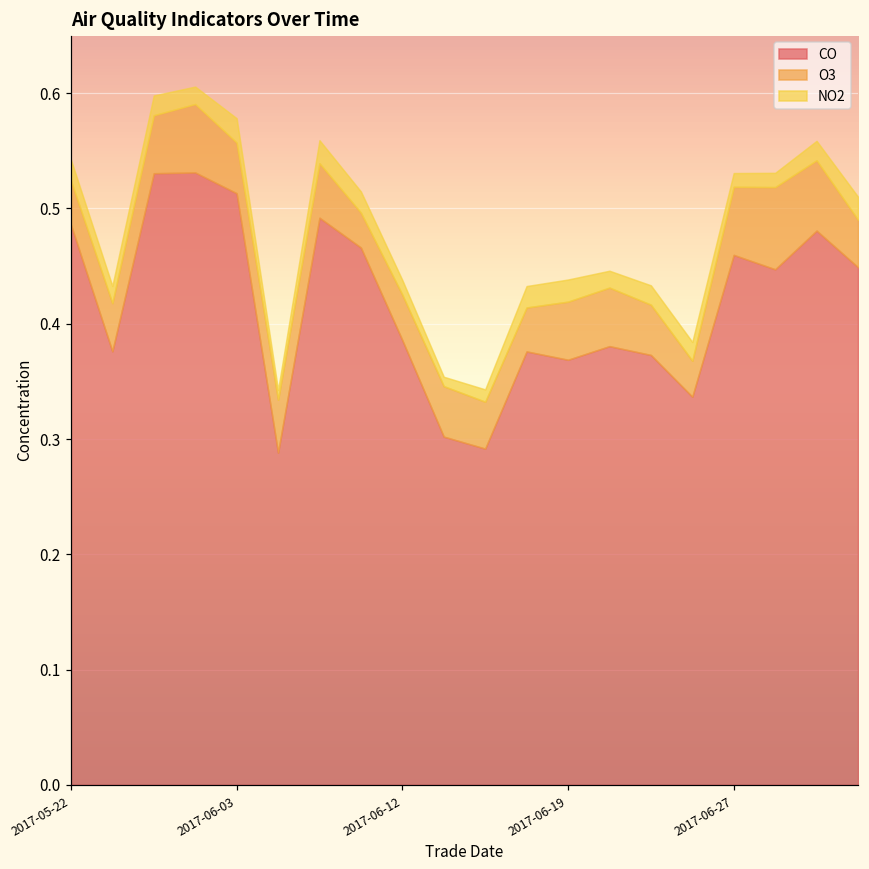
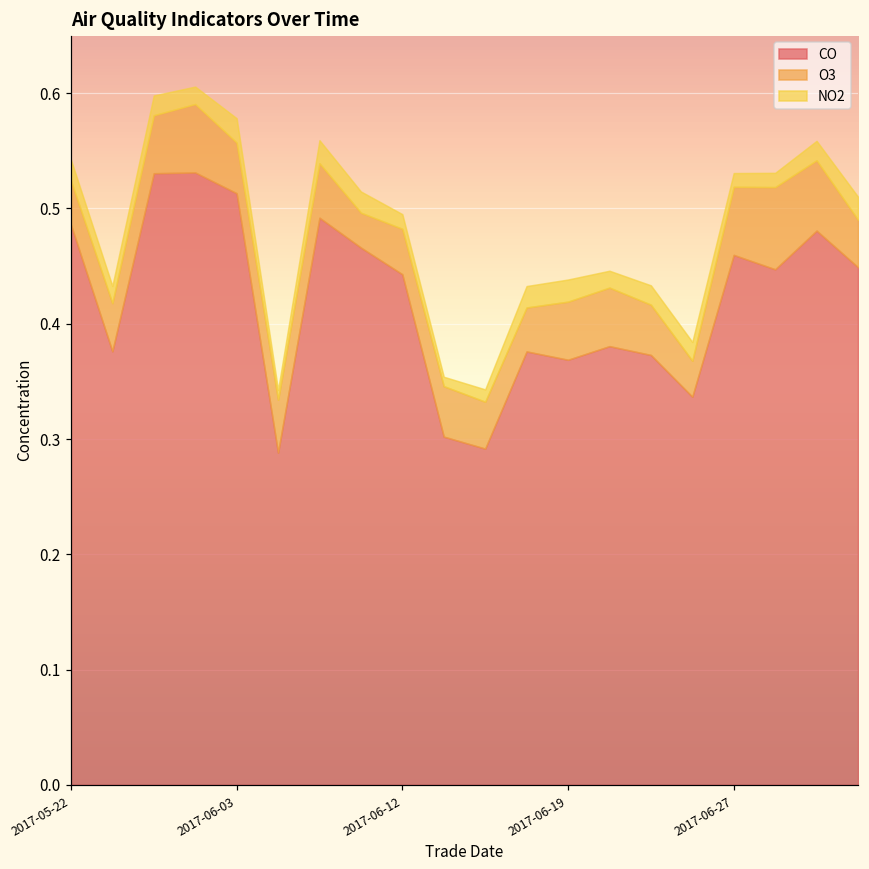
CO, 2017-06-12: 0.386 -> 0.443
